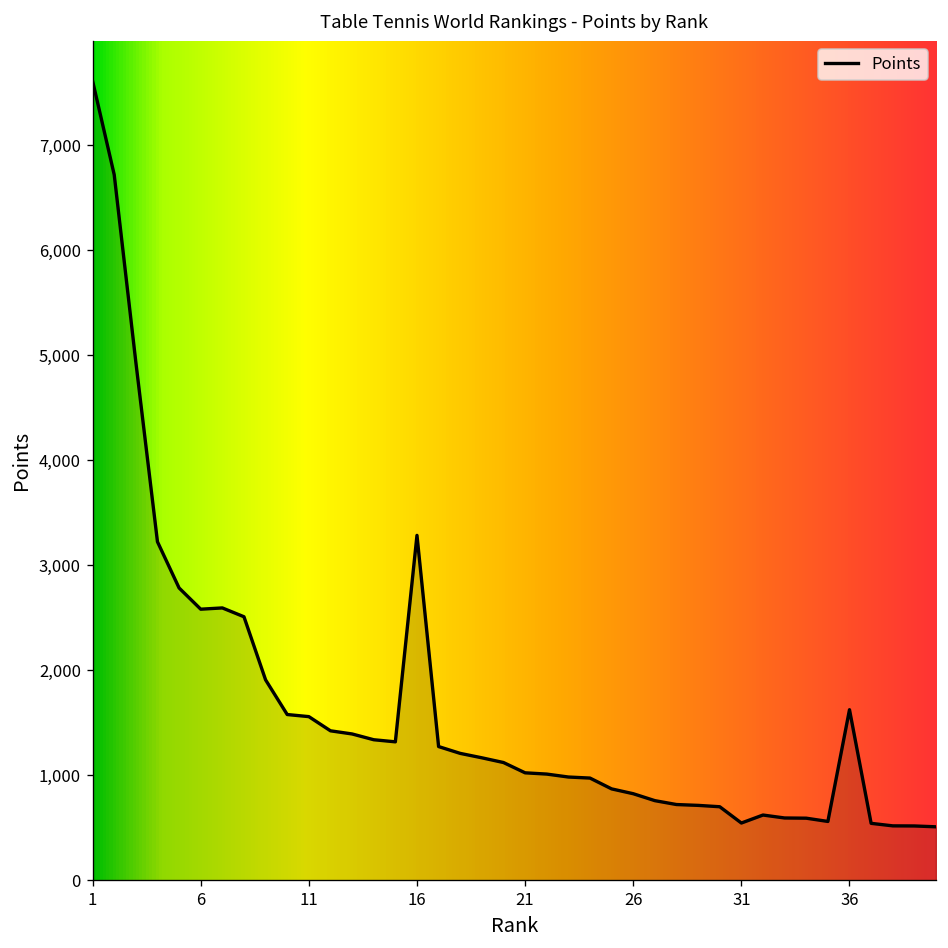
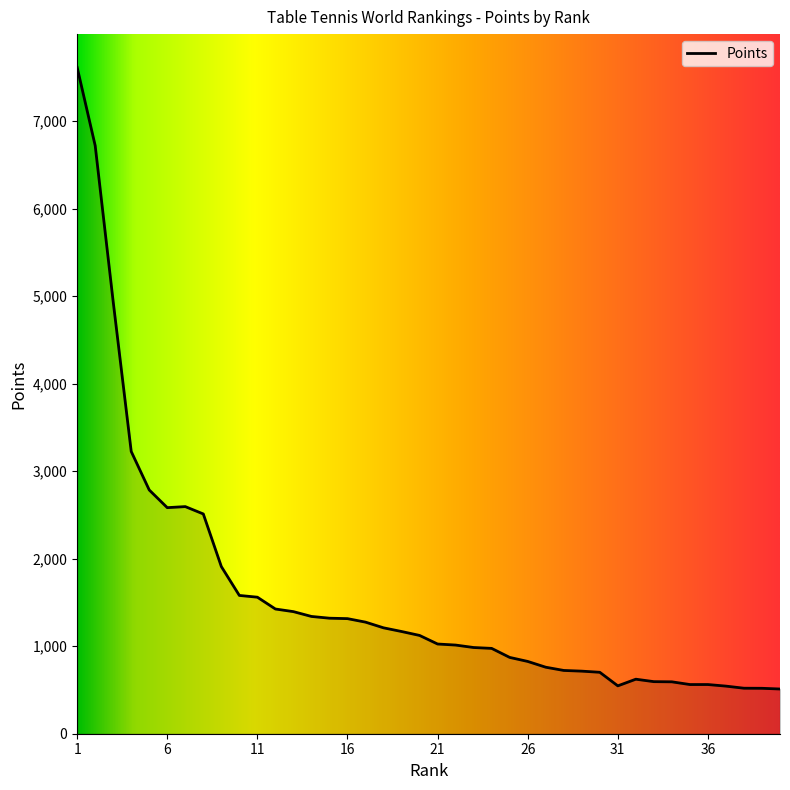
16: 3,300 -> 1,300
36: 1,600 -> 600
